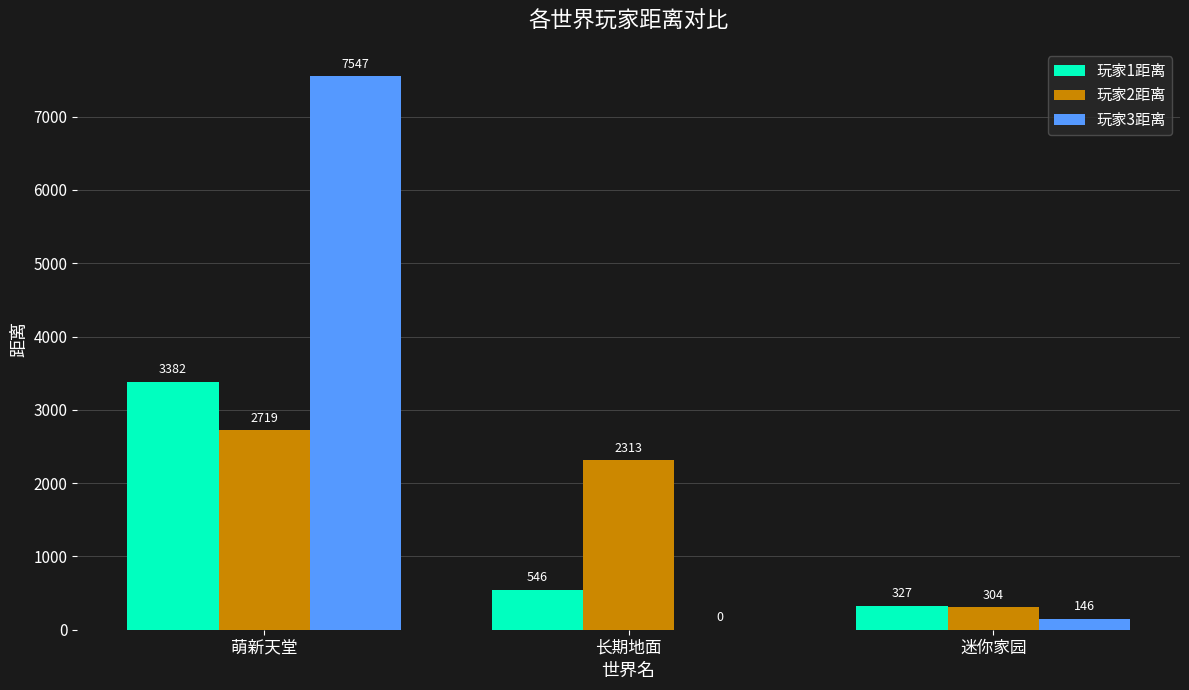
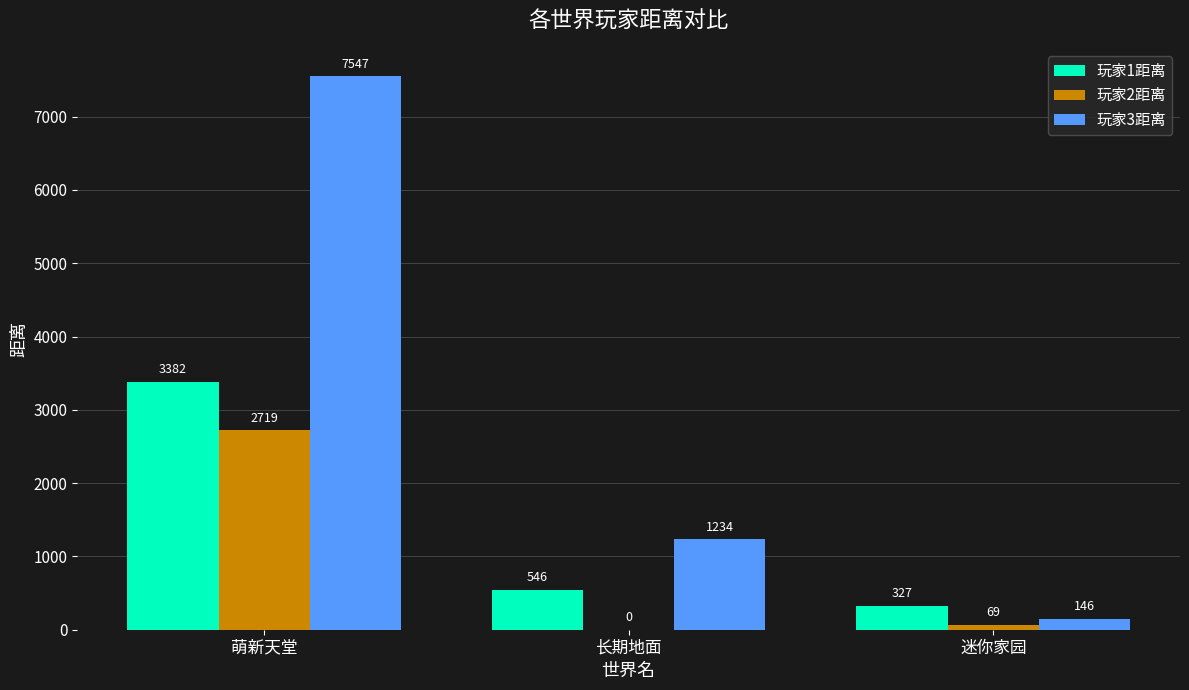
玩家2距离, 长期地面: 2313 -> 0
玩家3距离, 长期地面: 0 -> 1234
玩家2距离, 迷你家园: 304 -> 69
